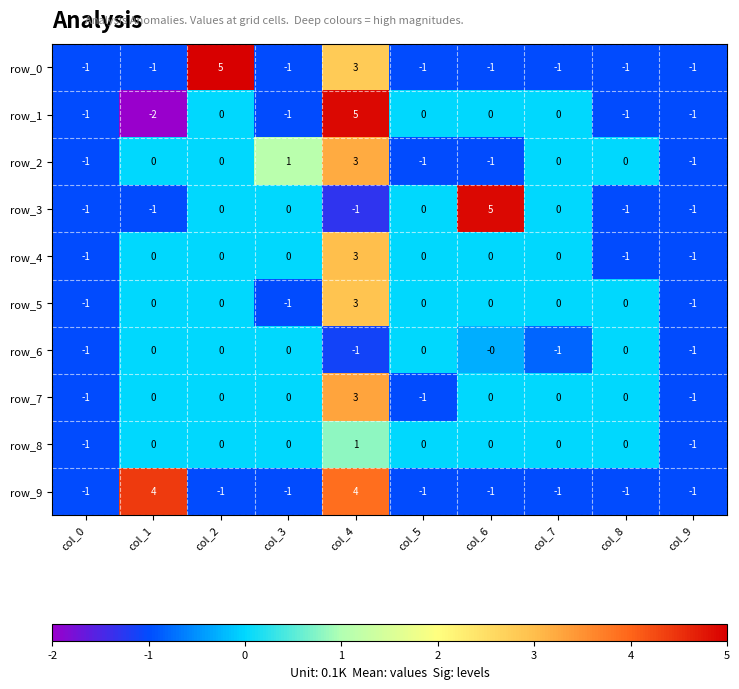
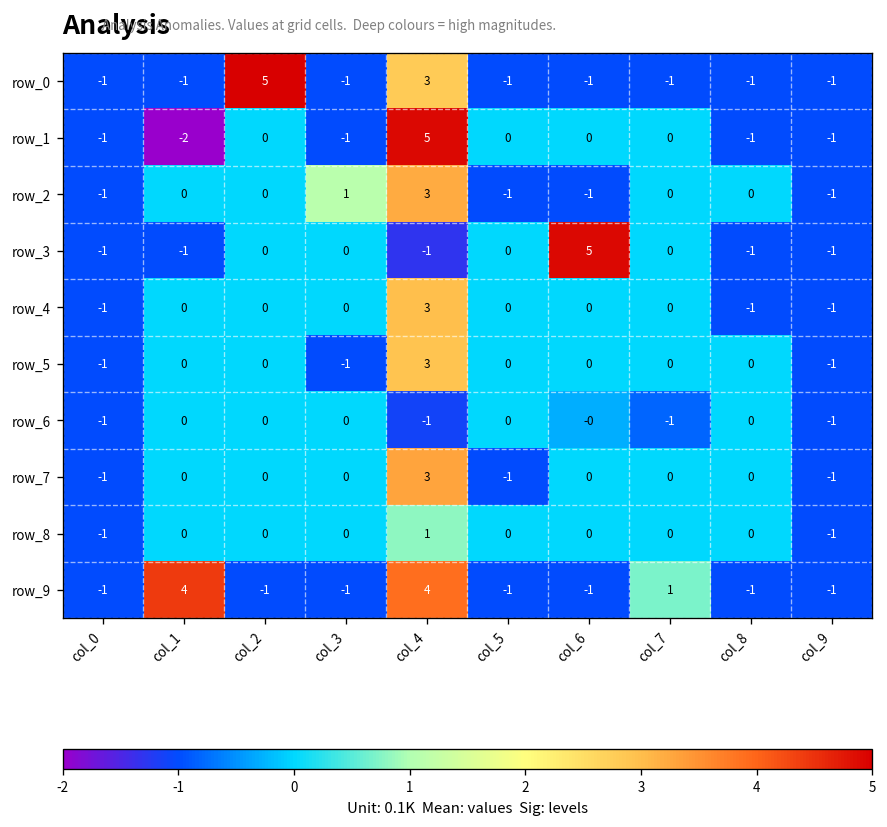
row_9, col_7: -1 -> 1
